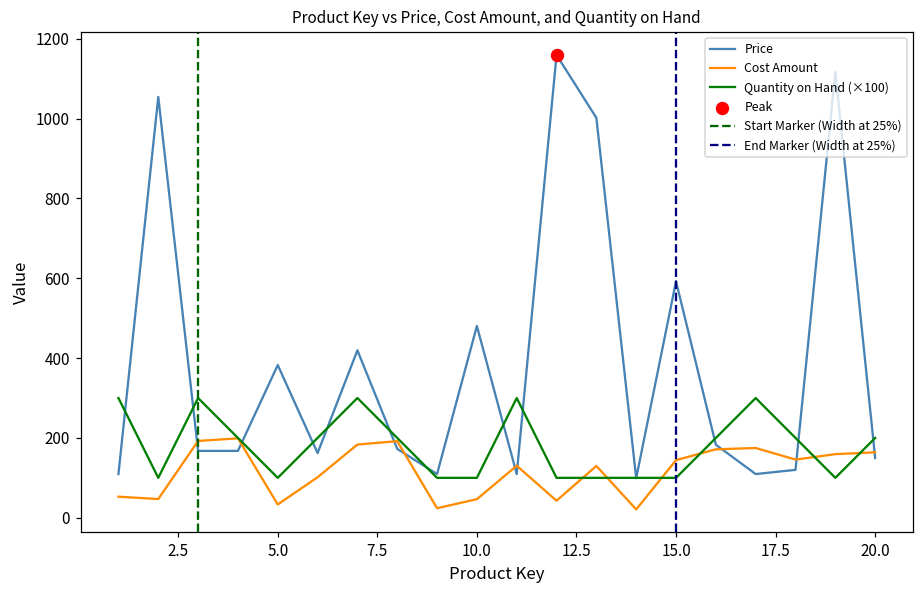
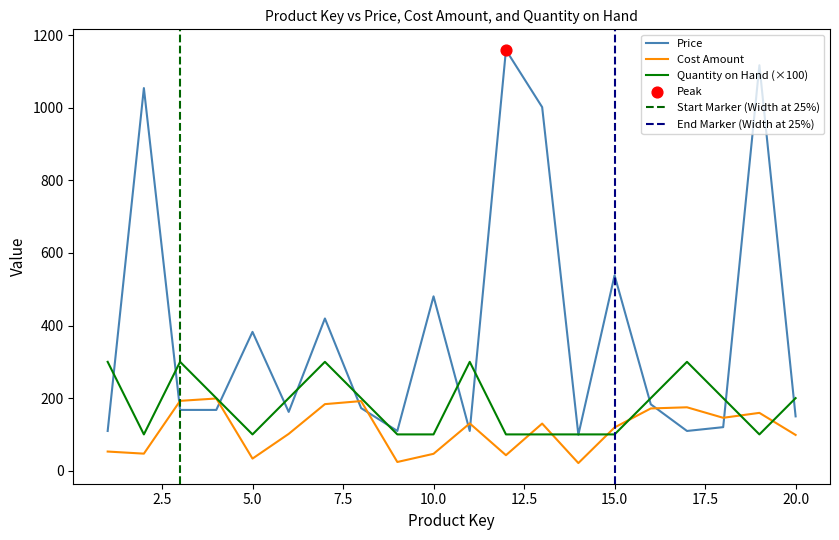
Price, 15.0: 590 -> 540
Cost Amount, 15.0: 140 -> 120
Cost Amount, 20.0: 160 -> 100
